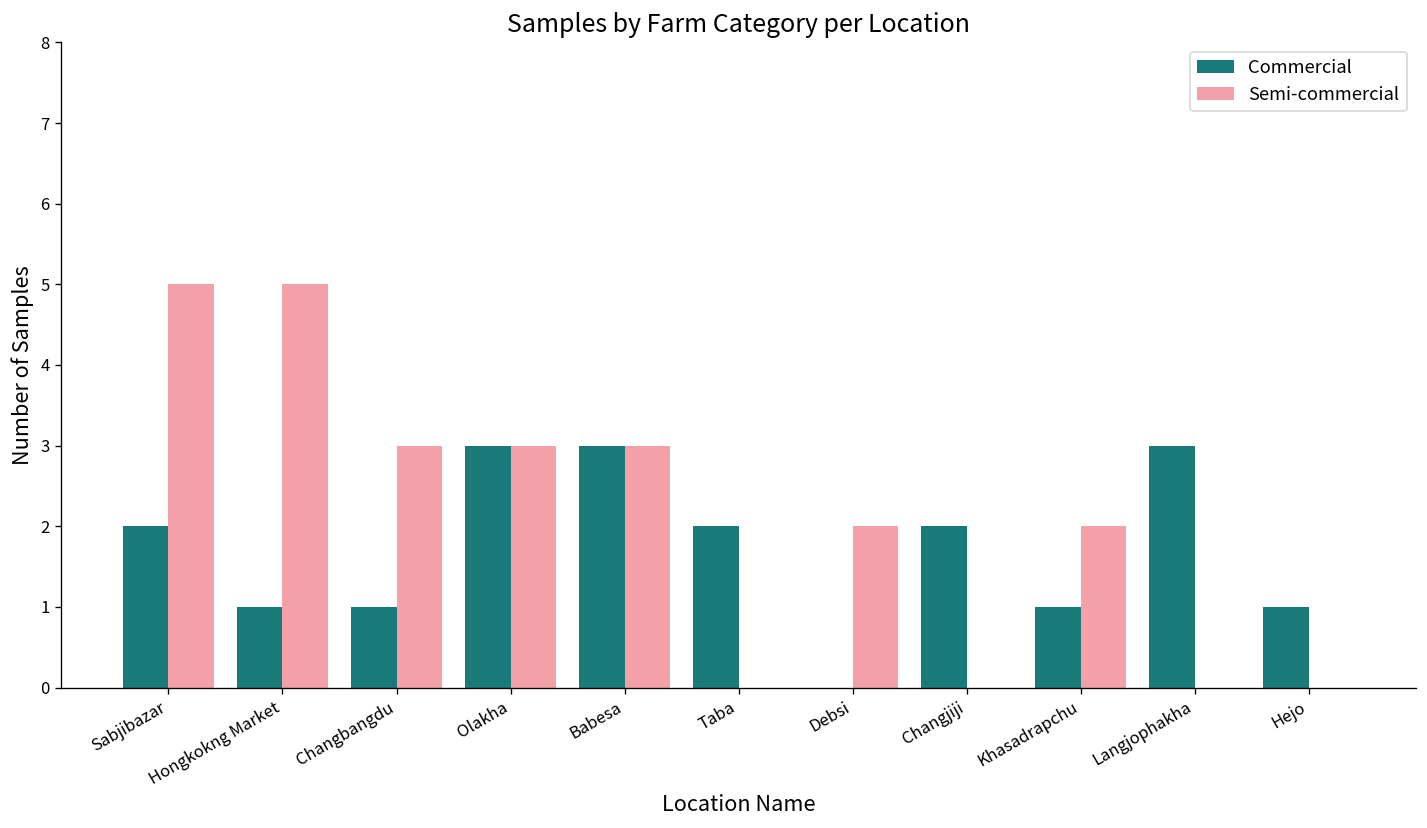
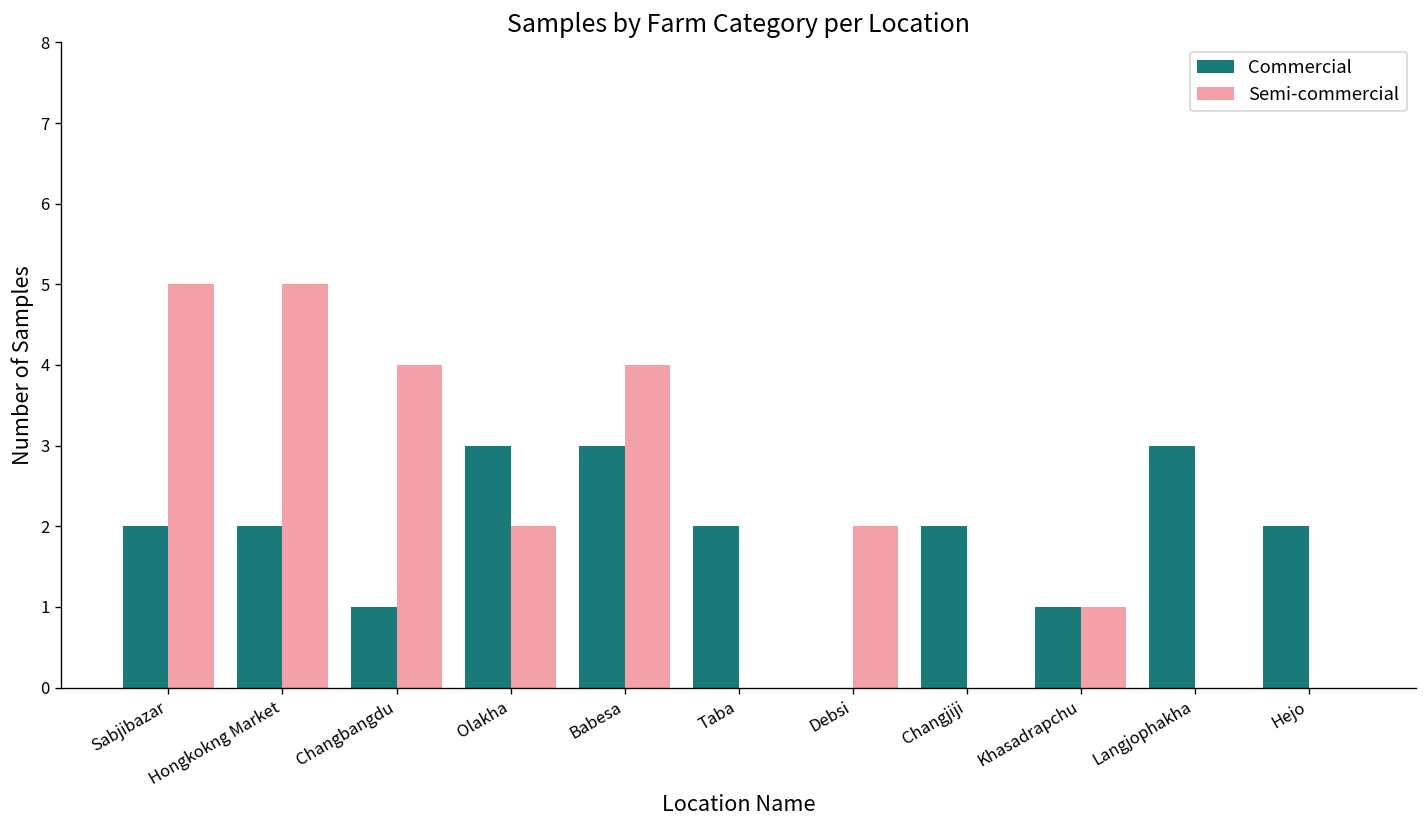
Commercial, Hongkokng Market: 1 -> 2
Semi-commercial, Changbangdu: 3 -> 4
Semi-commercial, Olakha: 3 -> 2
Semi-commercial, Babesa: 3 -> 4
Semi-commercial, Khasadrapchu: 2 -> 1
Commercial, Hejo: 1 -> 2
